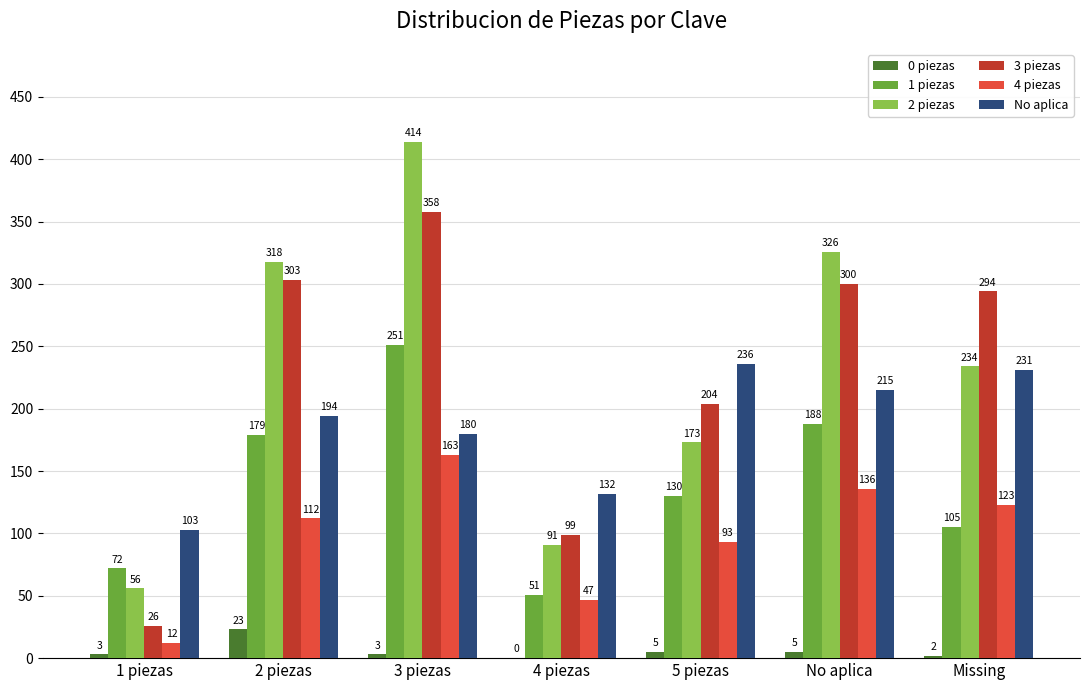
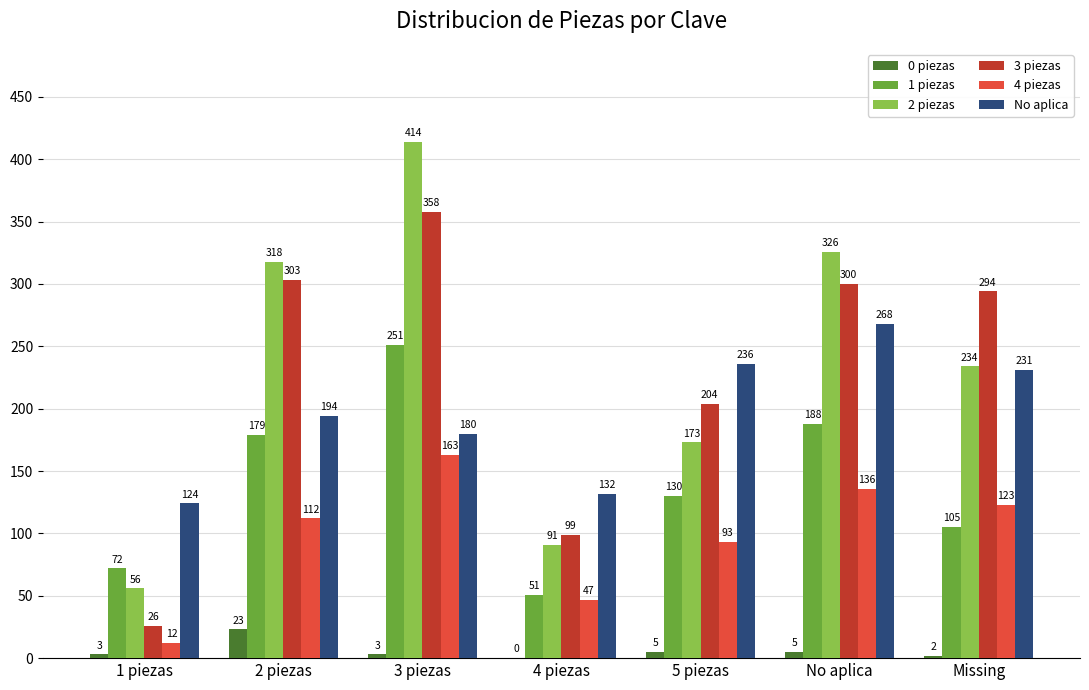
No aplica, 1 piezas: 103 -> 124
No aplica, No aplica: 215 -> 268
